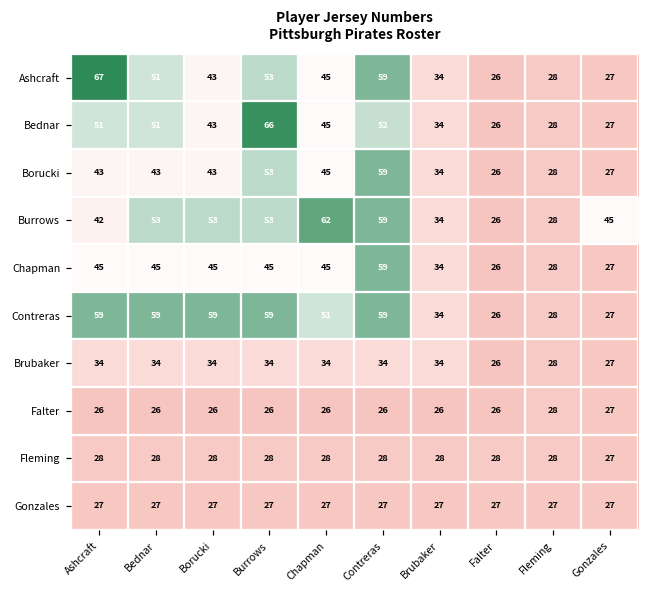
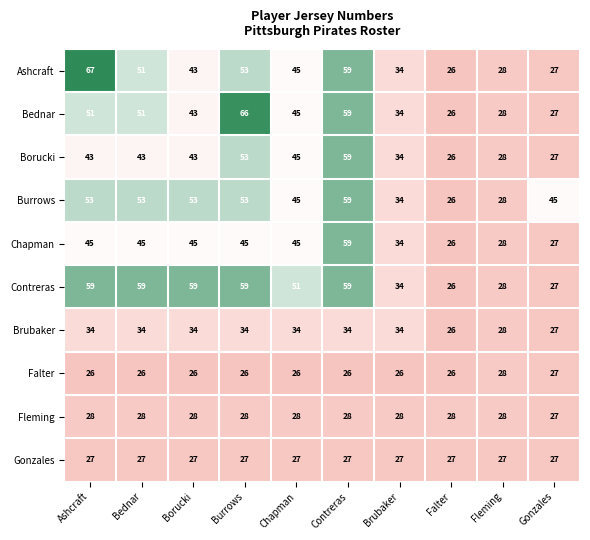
Bednar, Contreras: 52 -> 59
Burrows, Ashcraft: 42 -> 53
Burrows, Chapman: 62 -> 45
